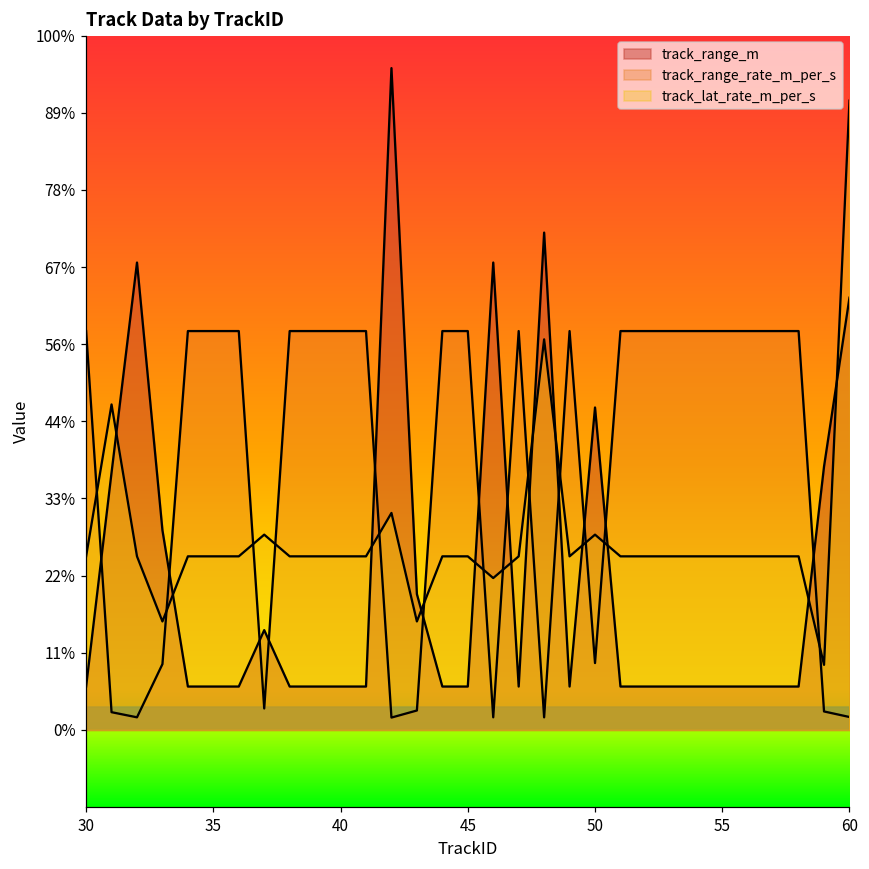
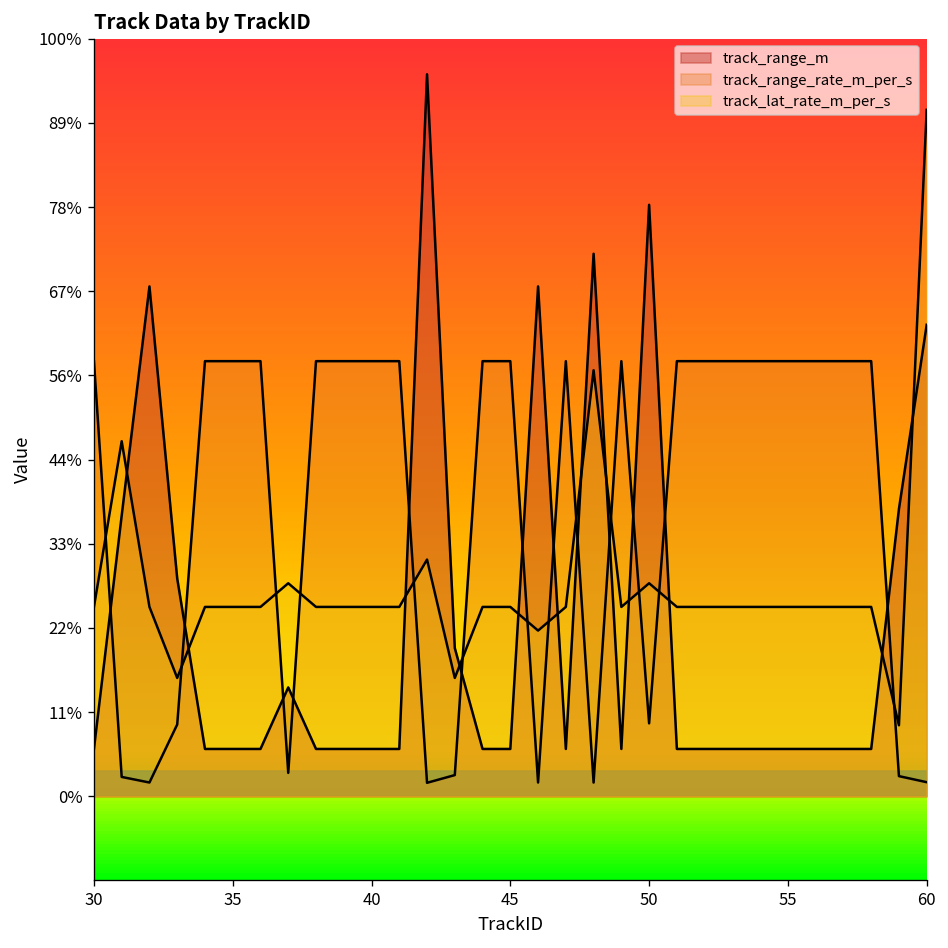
track_range_m, 50: 46% -> 78%
